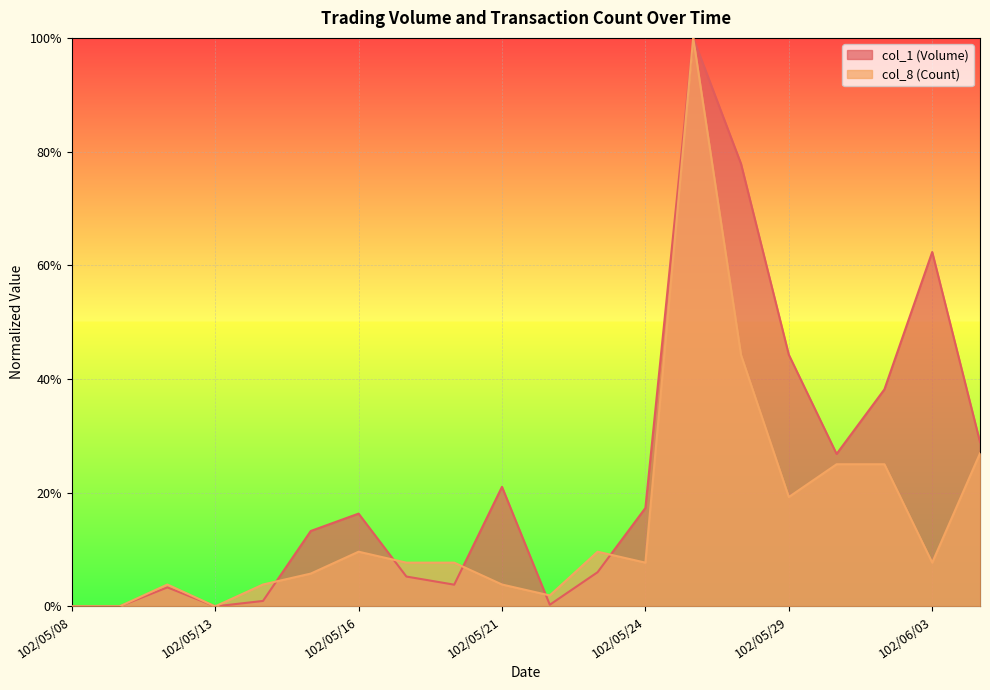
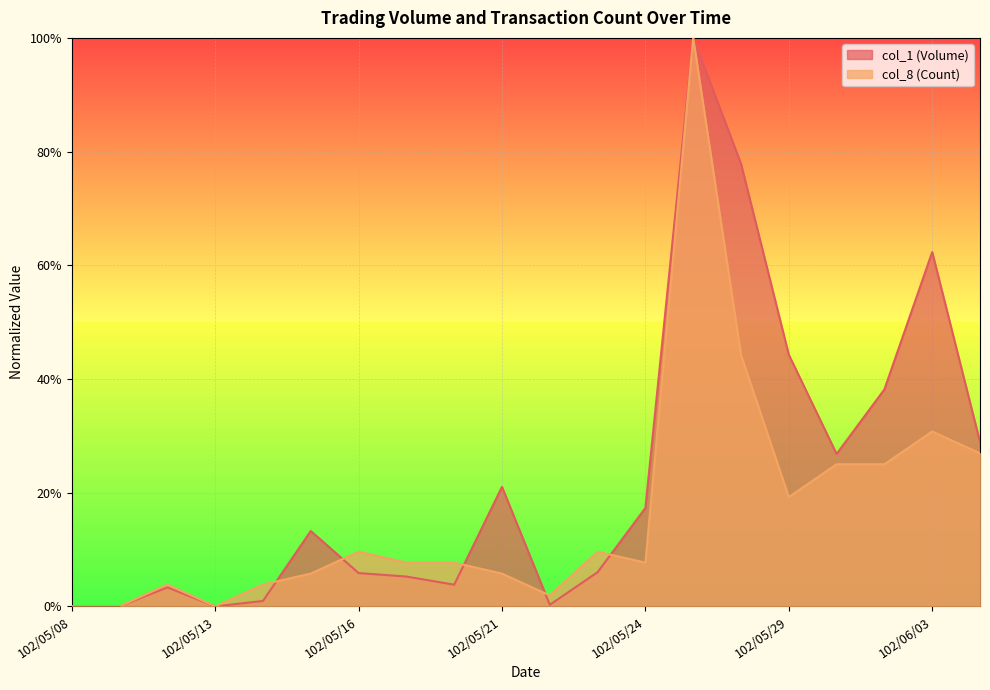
col_1 (Volume), 102/05/16: 16% -> 6%
col_8 (Count), 102/05/21: 4% -> 6%
col_8 (Count), 102/06/03: 8% -> 31%
